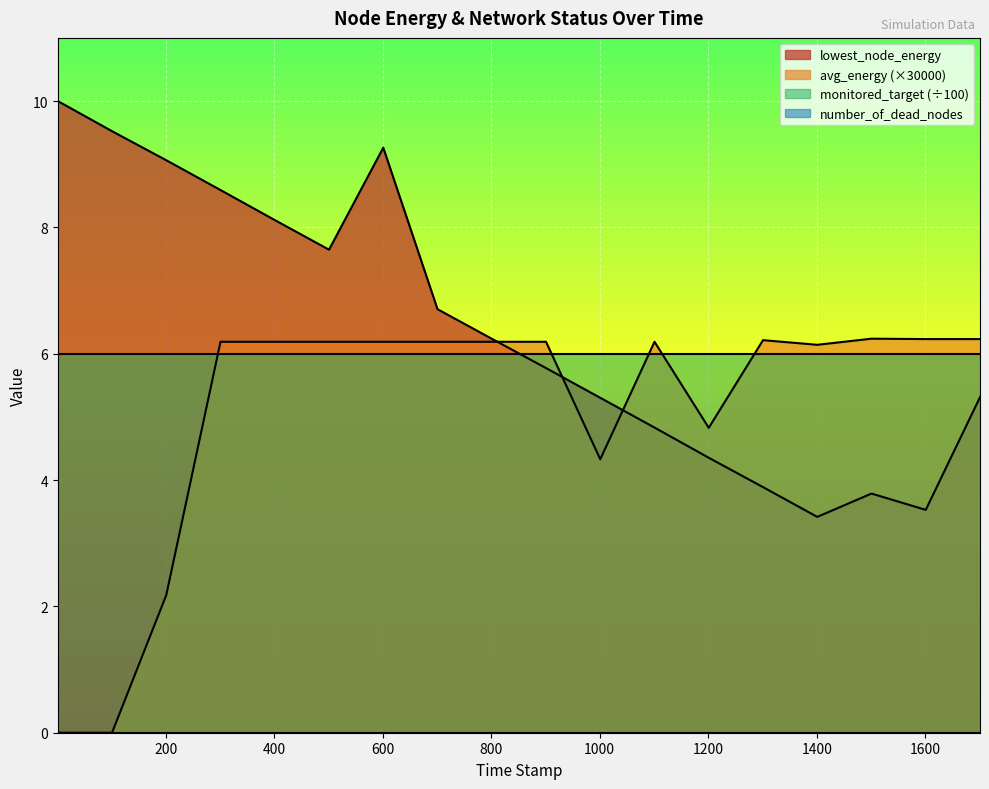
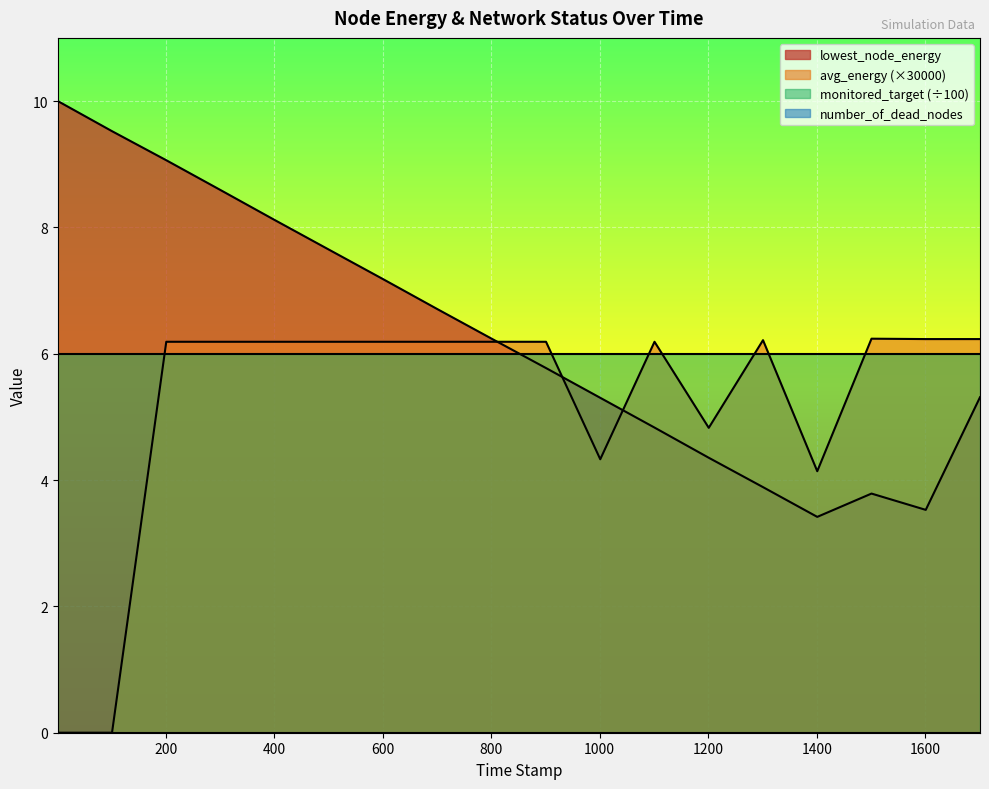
avg_energy (×30000), 200: 2.2 -> 6.2
lowest_node_energy, 600: 9.3 -> 7.2
avg_energy (×30000), 1400: 6.1 -> 4.1
